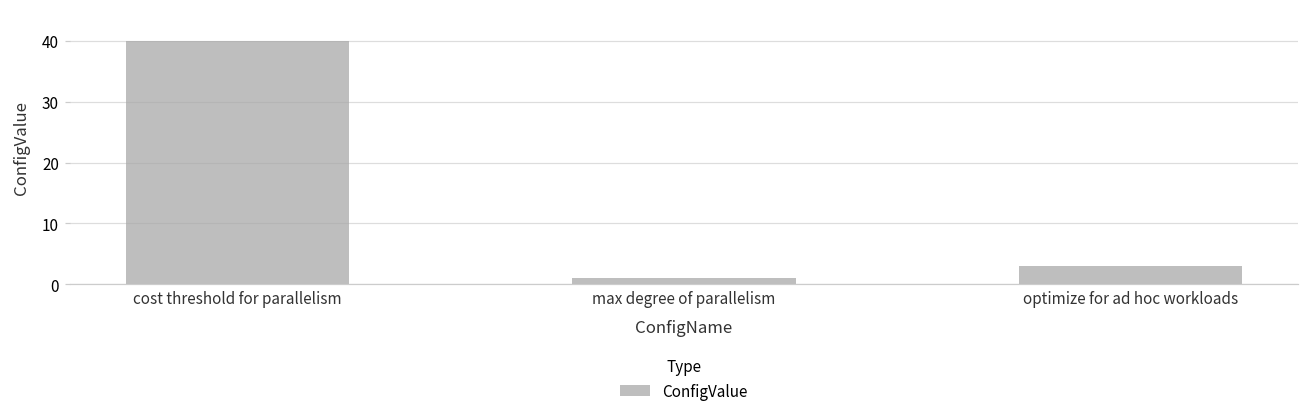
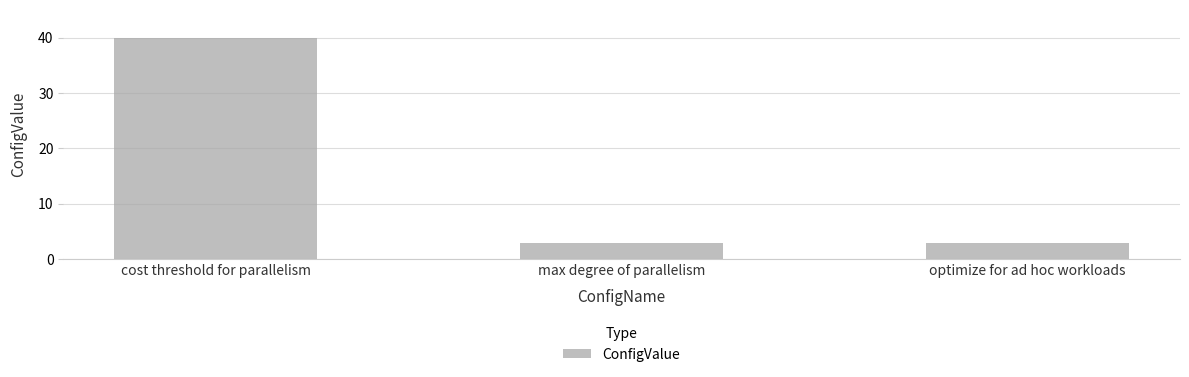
max degree of parallelism: 1 -> 3
